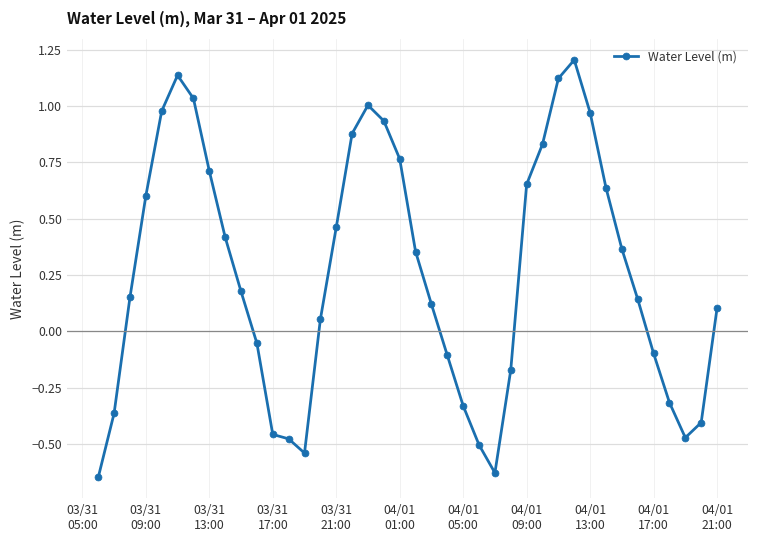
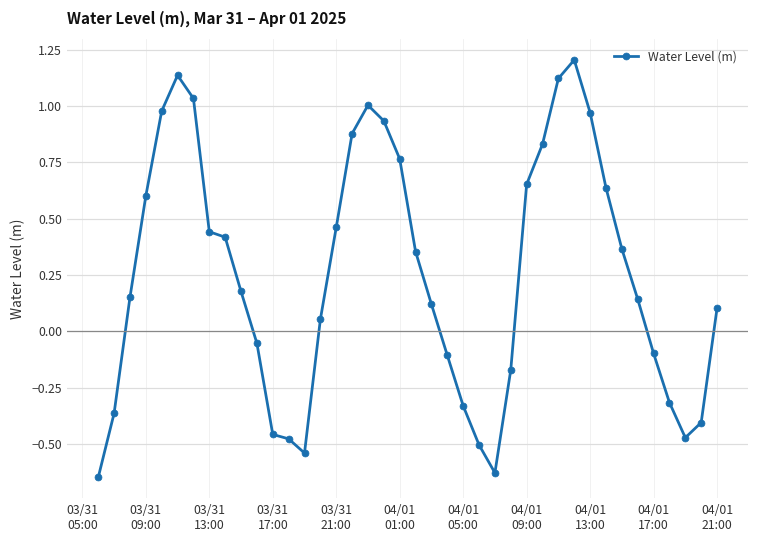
03/31 13:00: 0.71 -> 0.44
